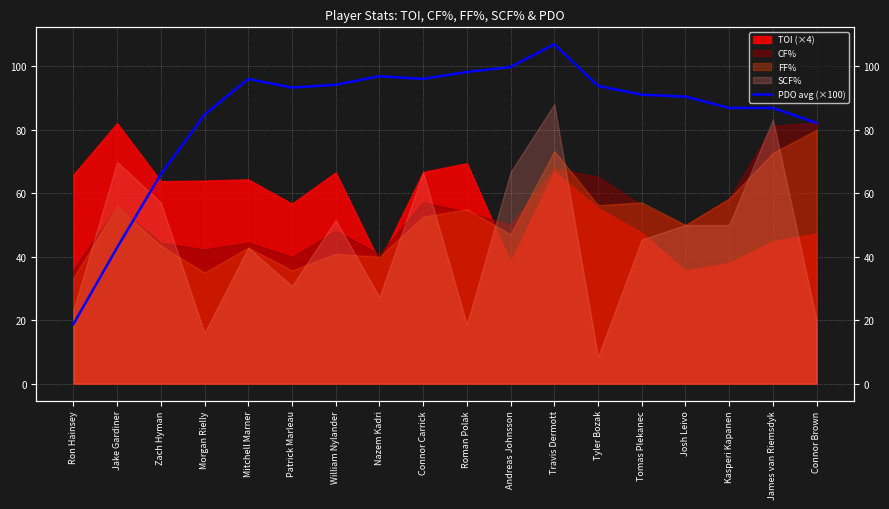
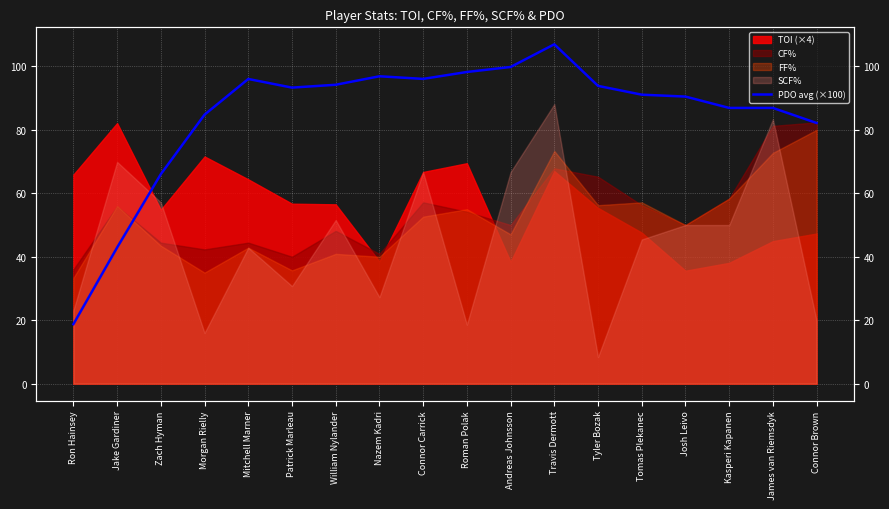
TOI (×4), Zach Hyman: 64 -> 55
TOI (×4), Morgan Rielly: 64 -> 72
TOI (×4), William Nylander: 67 -> 57
